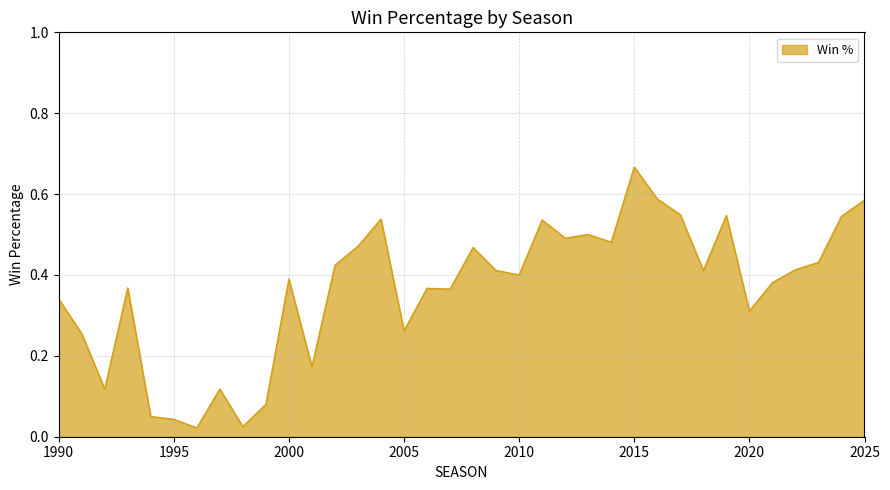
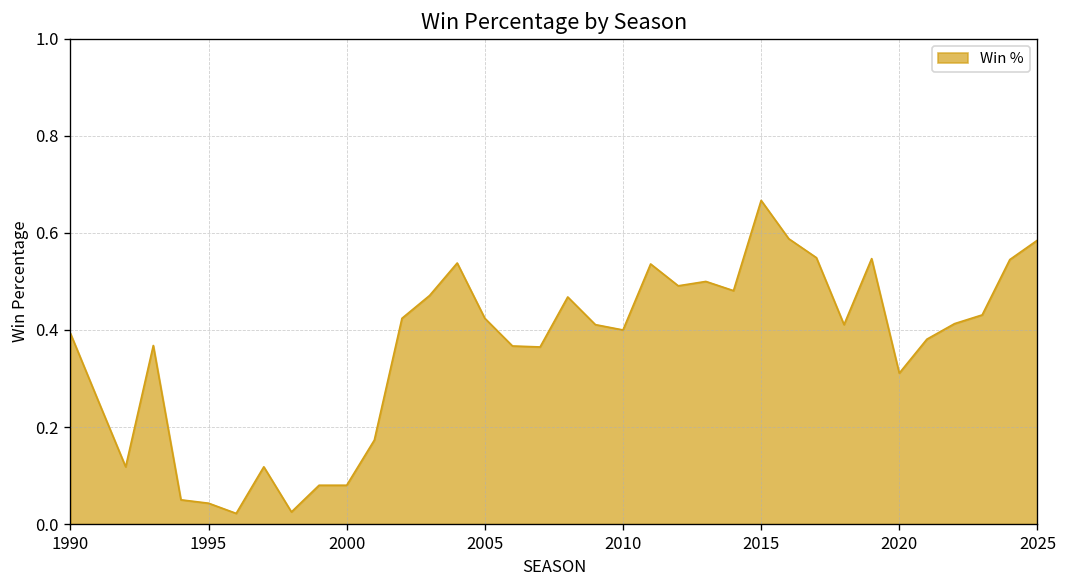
1990: 0.34 -> 0.39
2000: 0.39 -> 0.08
2005: 0.26 -> 0.42
